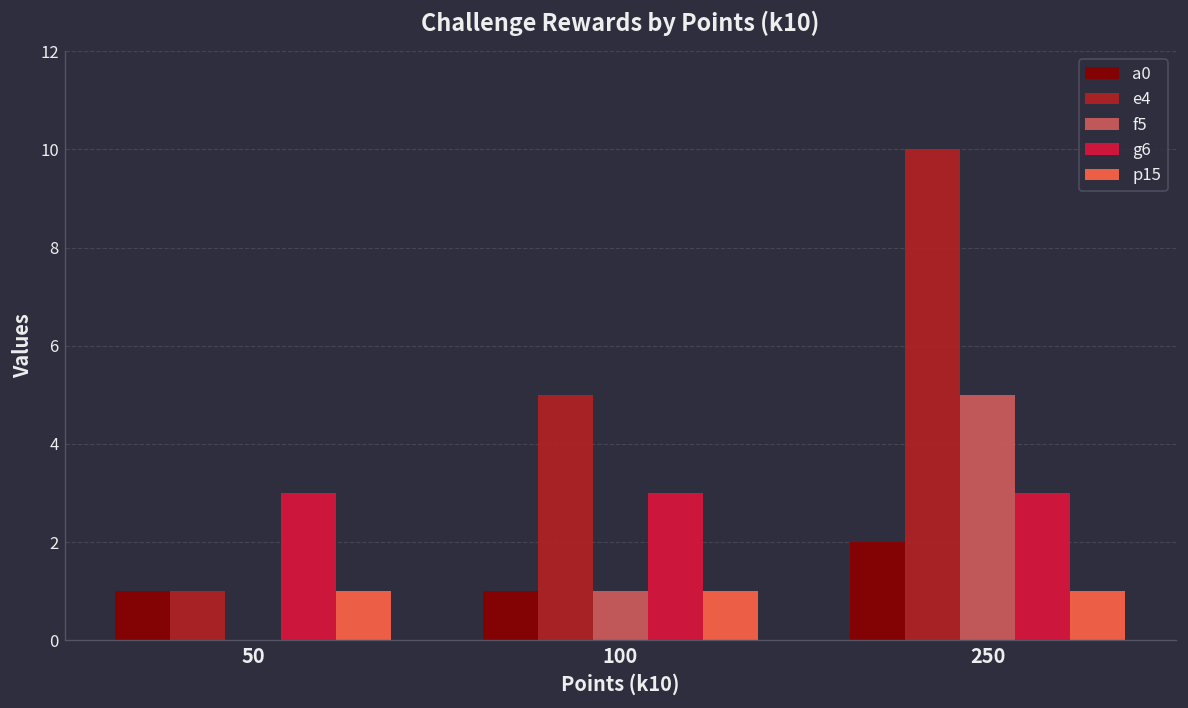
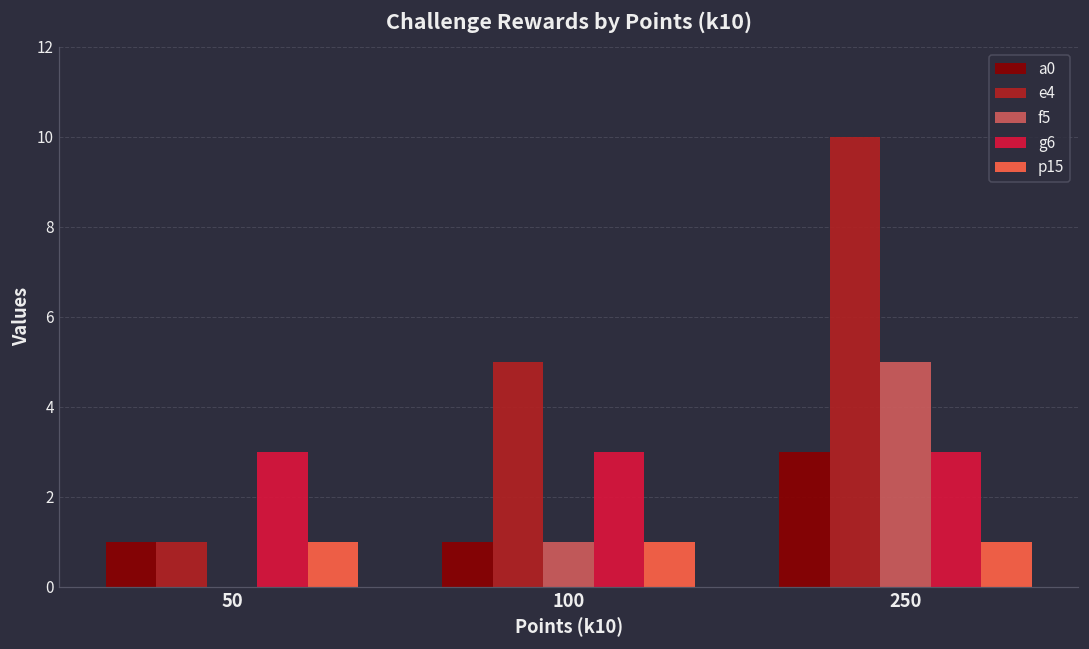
a0, 250: 2 -> 3
